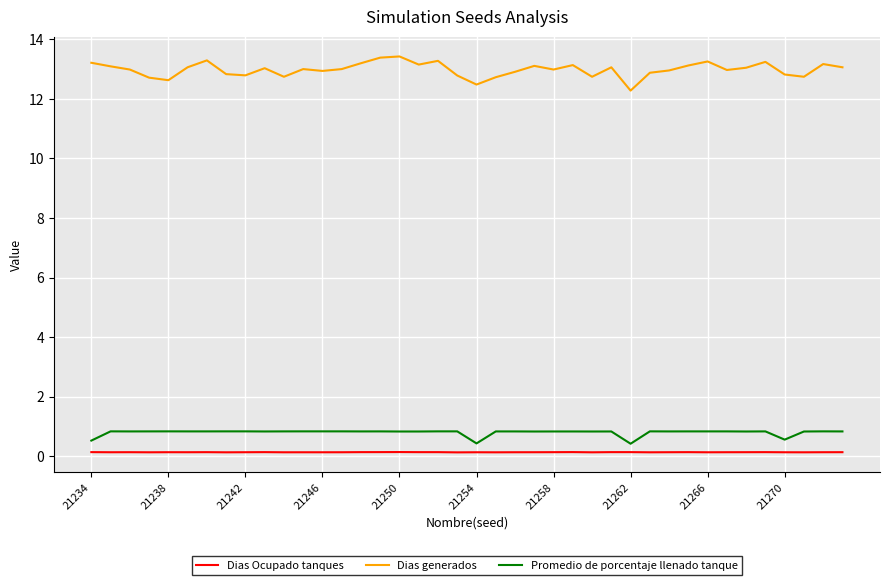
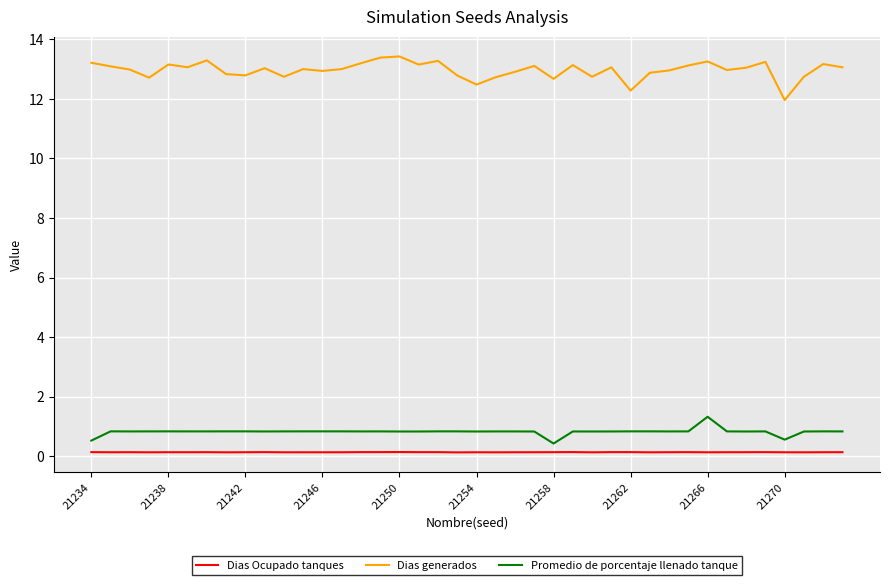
Dias generados, 21238: 12.6 -> 13.2
Promedio de porcentaje llenado tanque, 21254: 0.4 -> 0.8
Dias generados, 21258: 13.0 -> 12.7
Promedio de porcentaje llenado tanque, 21258: 0.8 -> 0.4
Promedio de porcentaje llenado tanque, 21262: 0.4 -> 0.8
Promedio de porcentaje llenado tanque, 21266: 0.8 -> 1.3
Dias generados, 21270: 12.8 -> 12.0
